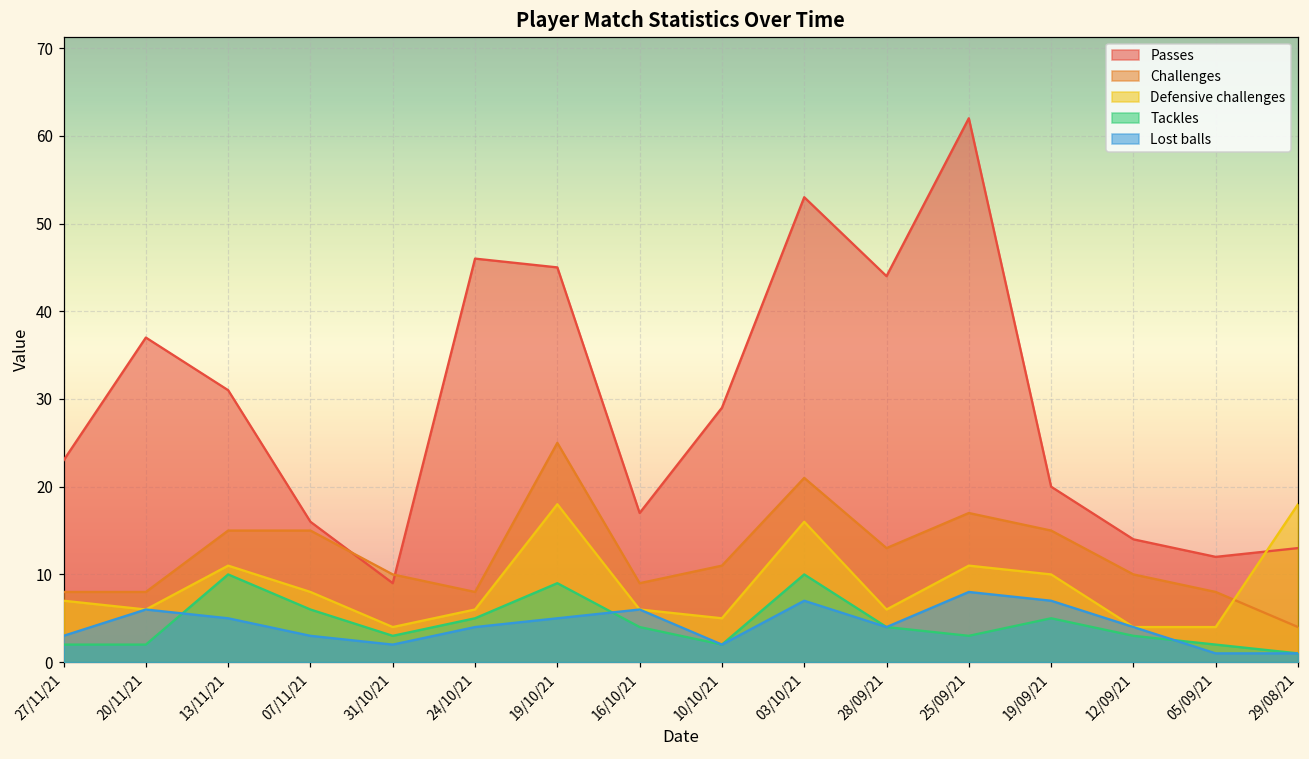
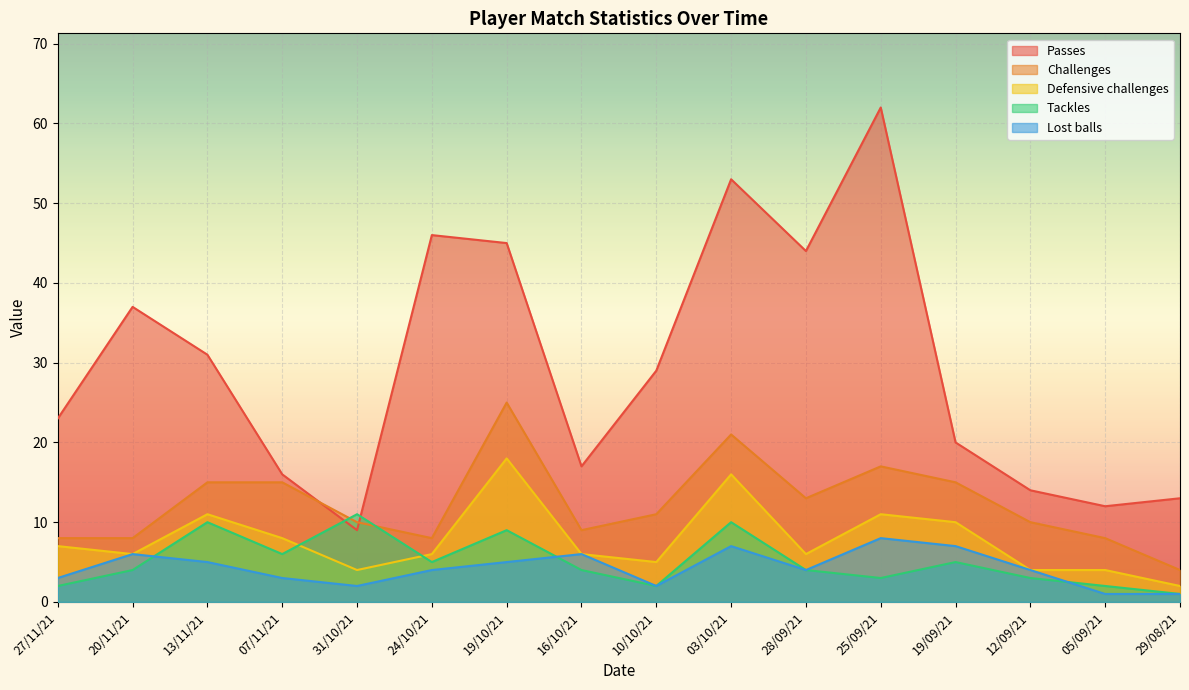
Tackles, 20/11/21: 2 -> 4
Tackles, 31/10/21: 3 -> 11
Defensive challenges, 29/08/21: 18 -> 2
